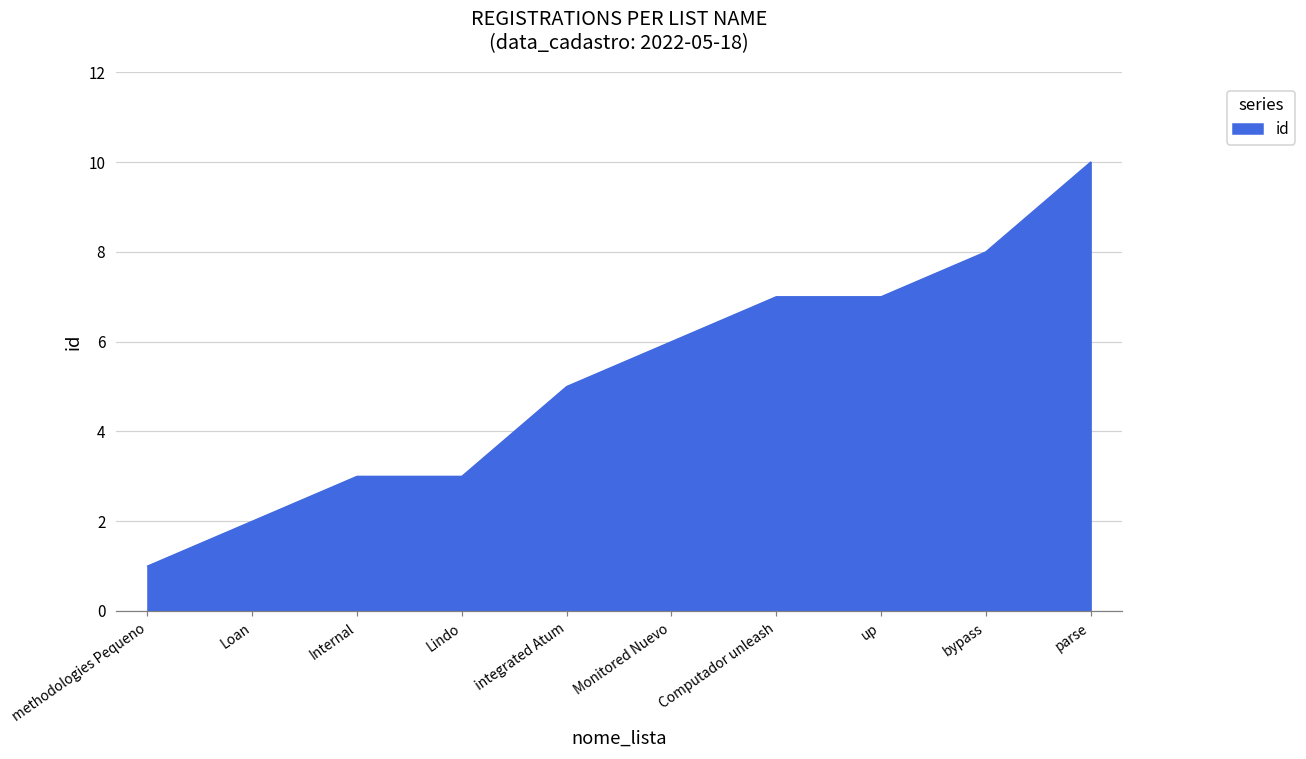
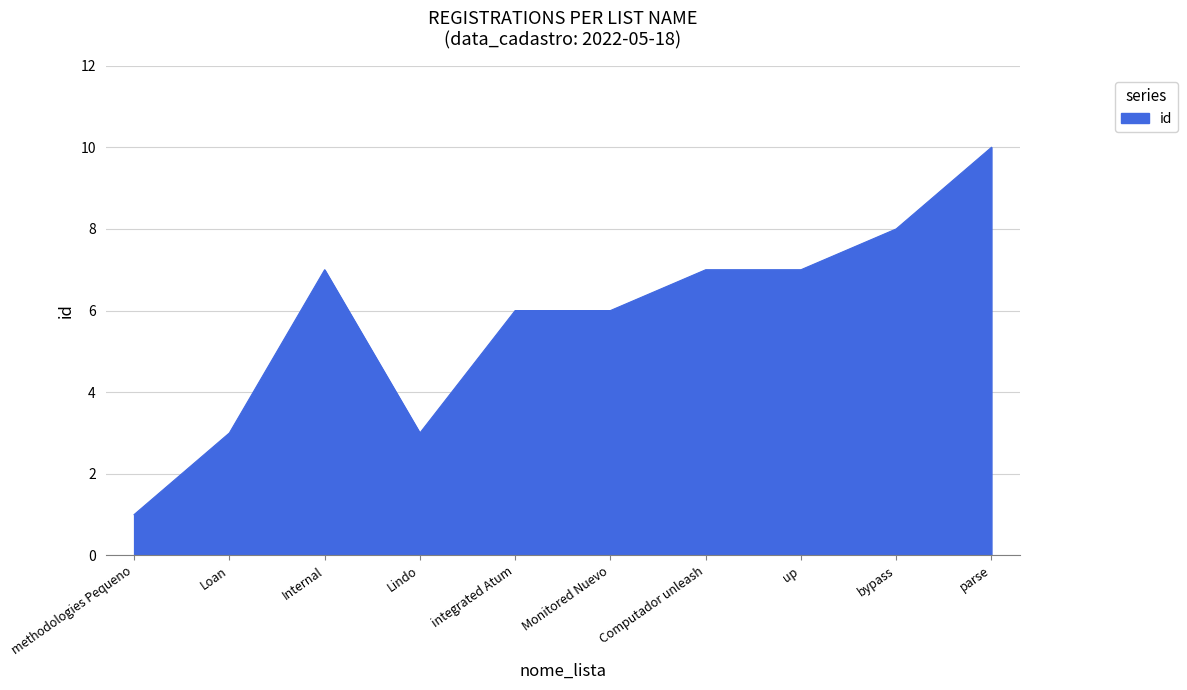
Loan: 2 -> 3
Internal: 3 -> 7
integrated Atum: 5 -> 6
